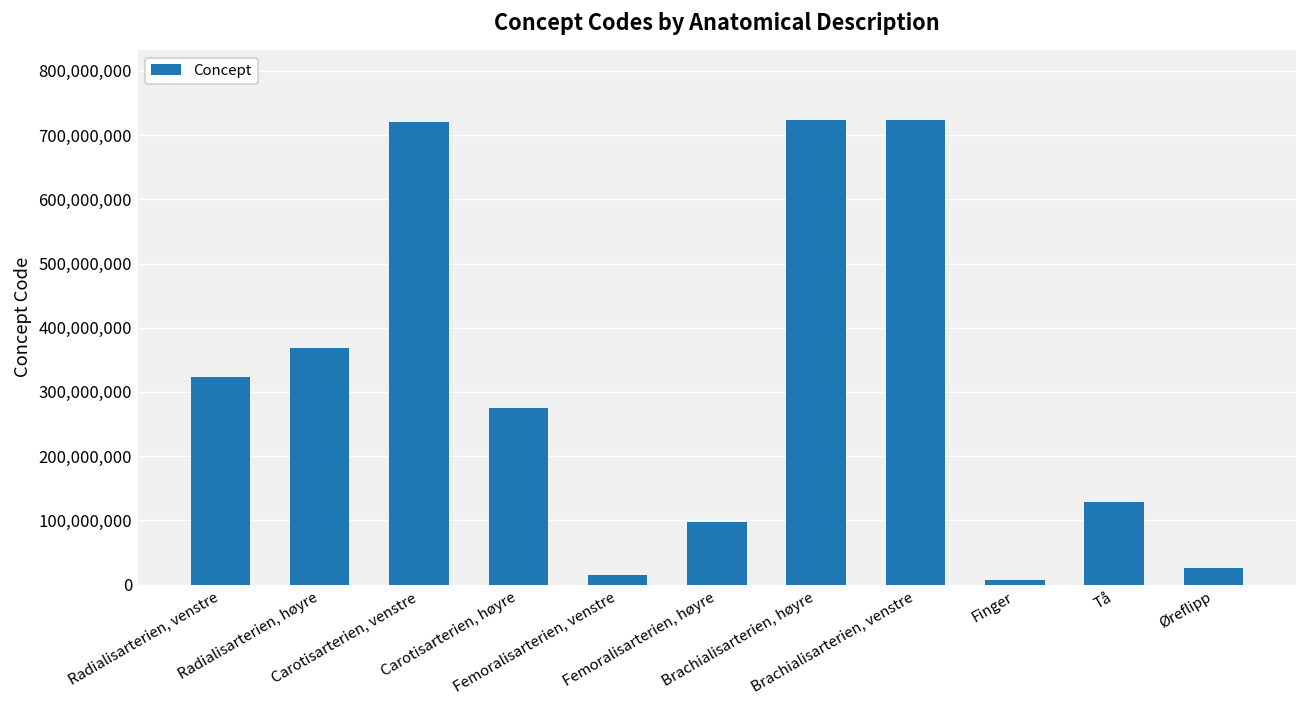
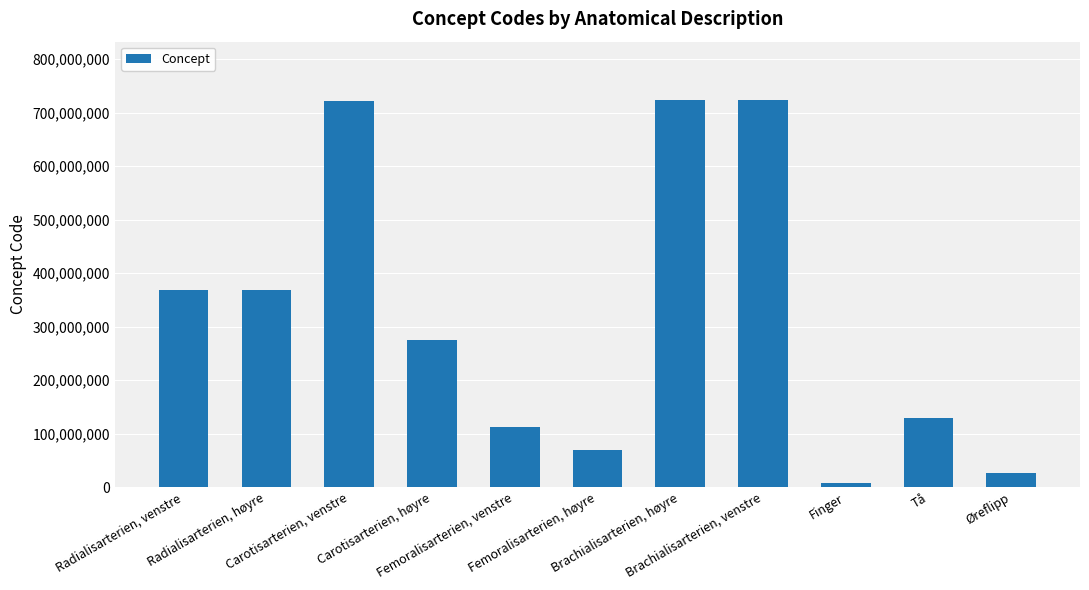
Radialisarterien, venstre: 320,000,000 -> 370,000,000
Femoralisarterien, venstre: 10,000,000 -> 110,000,000
Femoralisarterien, høyre: 100,000,000 -> 70,000,000
